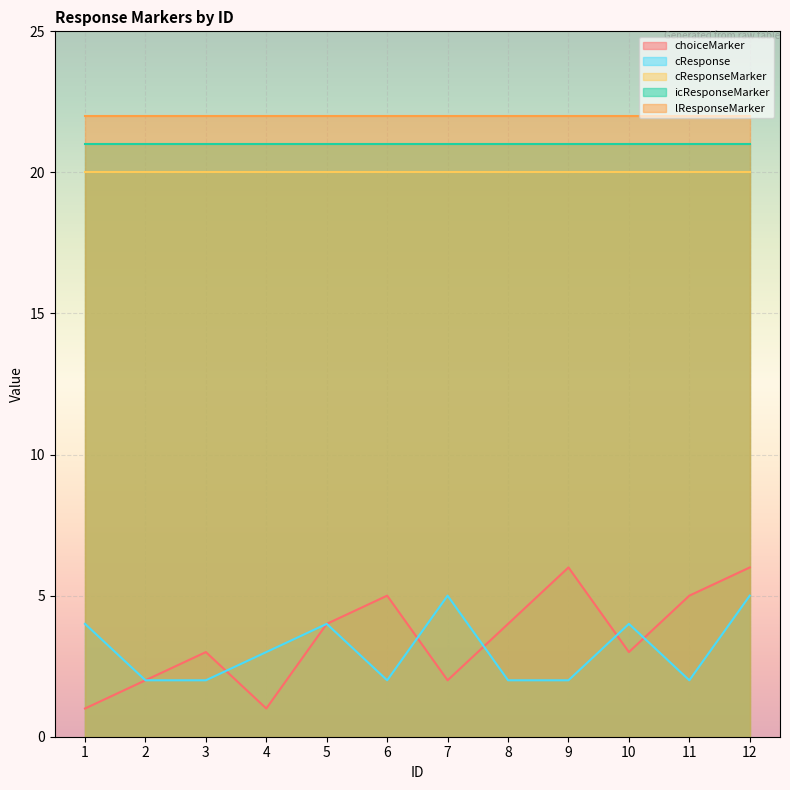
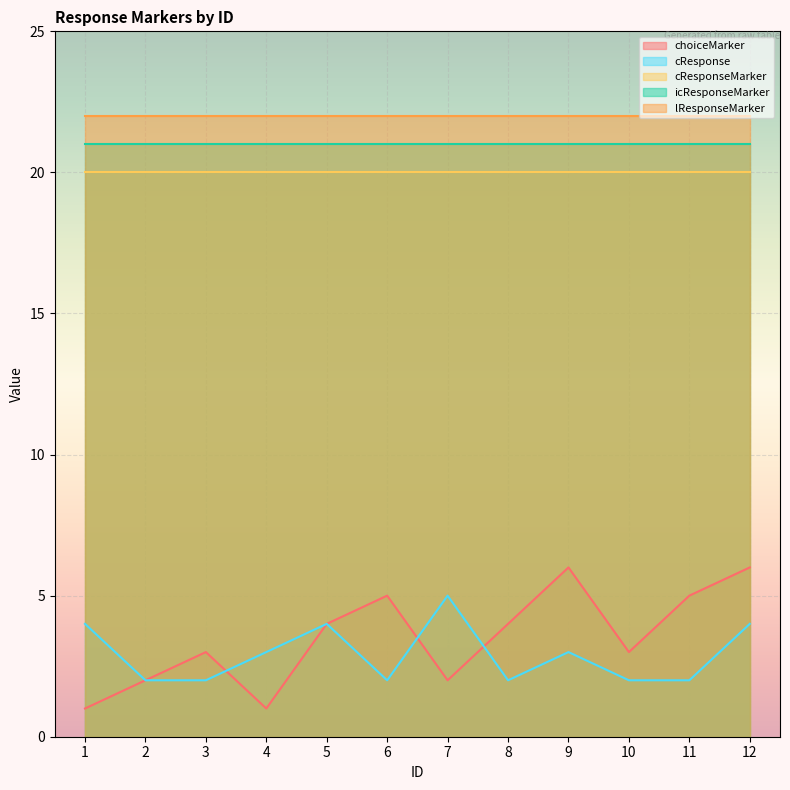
cResponse, 9: 2 -> 3
cResponse, 10: 4 -> 2
cResponse, 12: 5 -> 4
